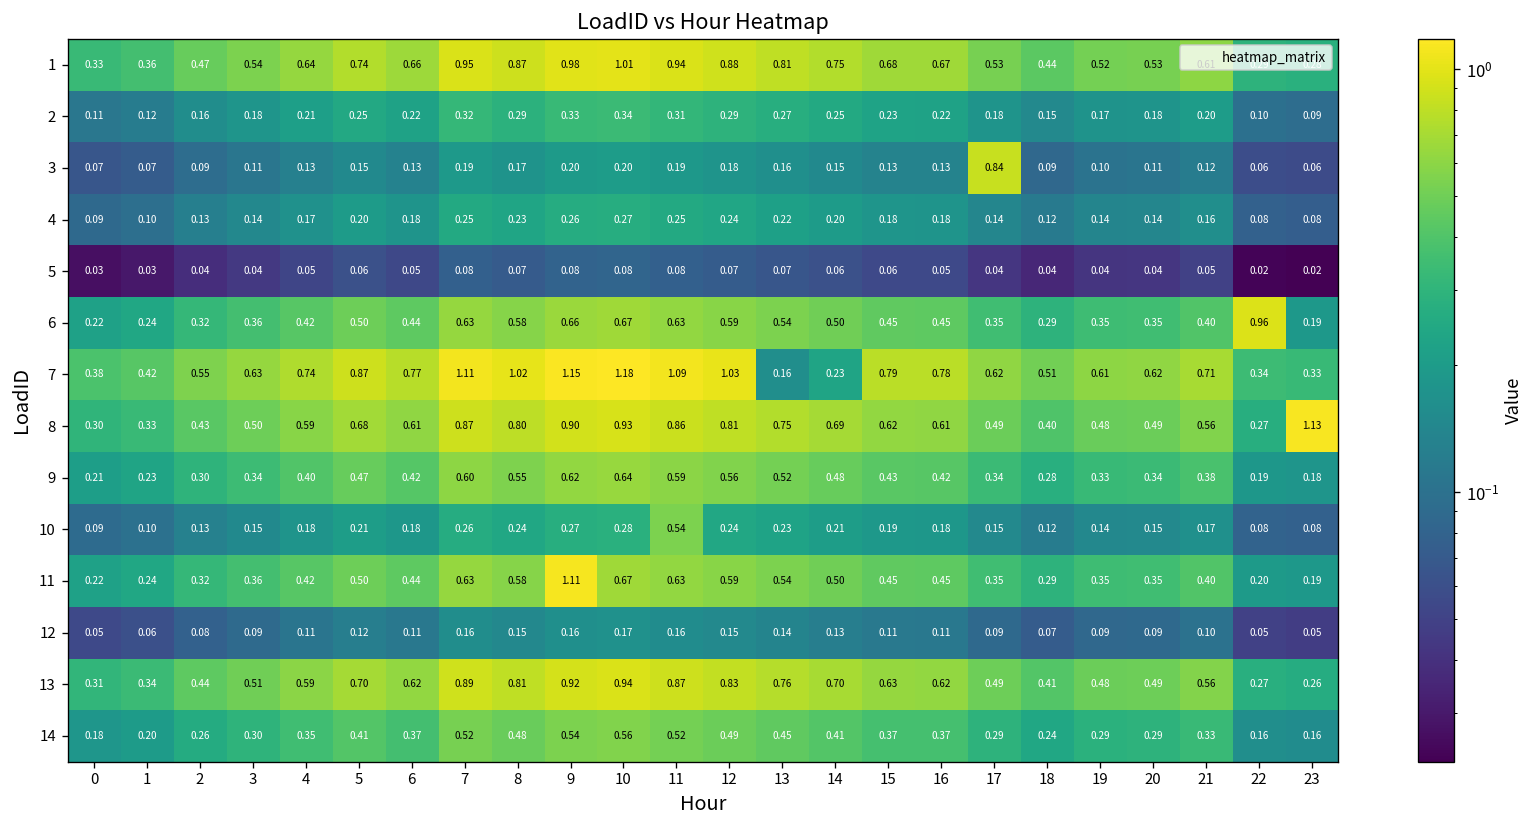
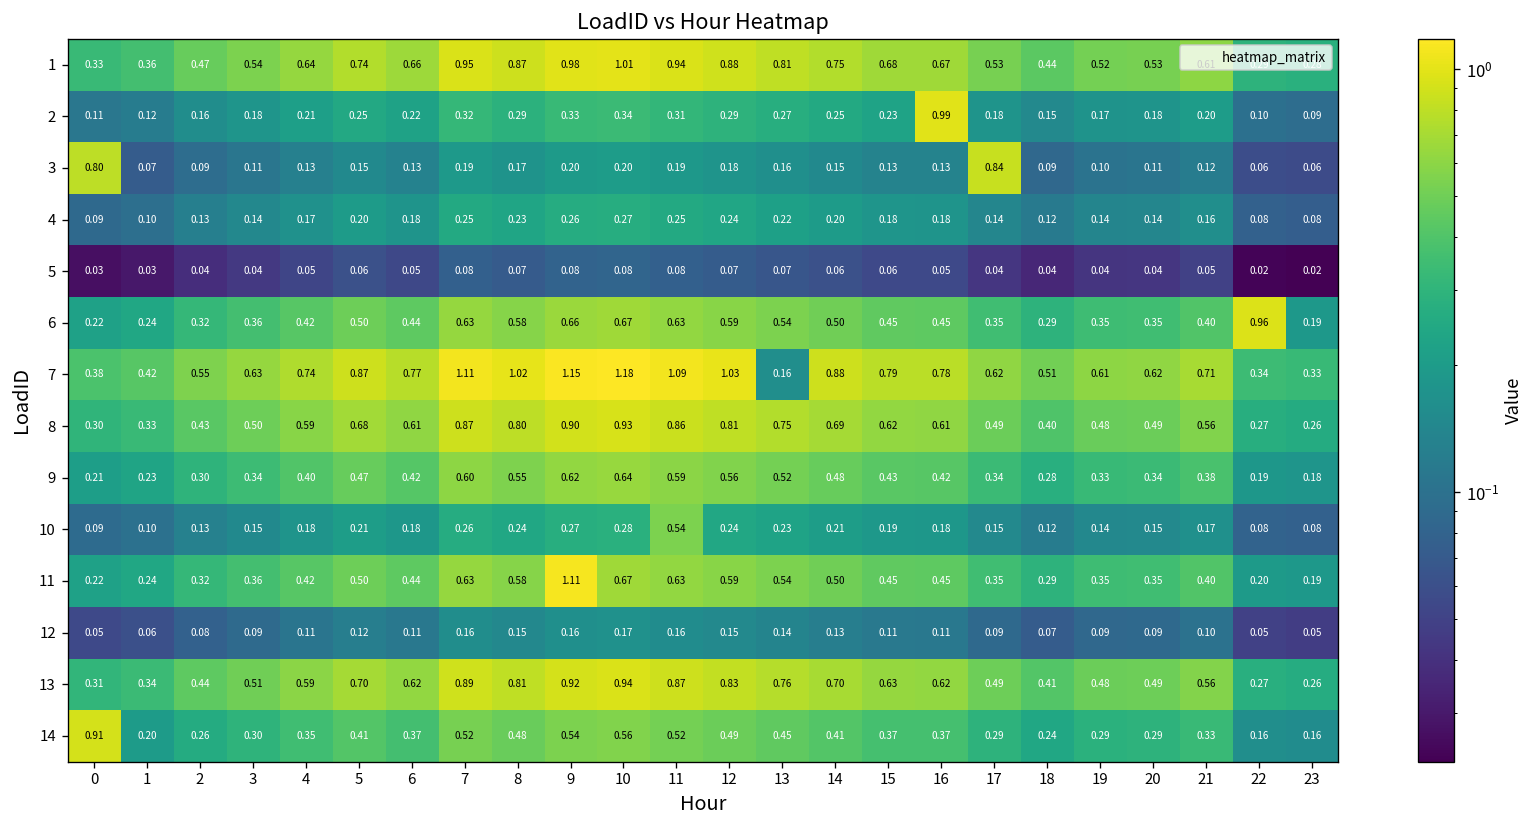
2, 16: 0.22 -> 0.99
3, 0: 0.07 -> 0.80
7, 14: 0.23 -> 0.88
8, 23: 1.13 -> 0.26
14, 0: 0.18 -> 0.91
